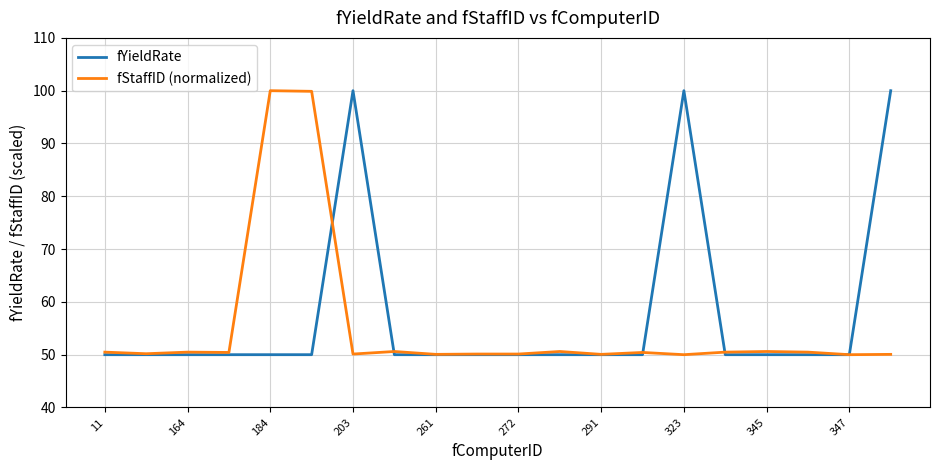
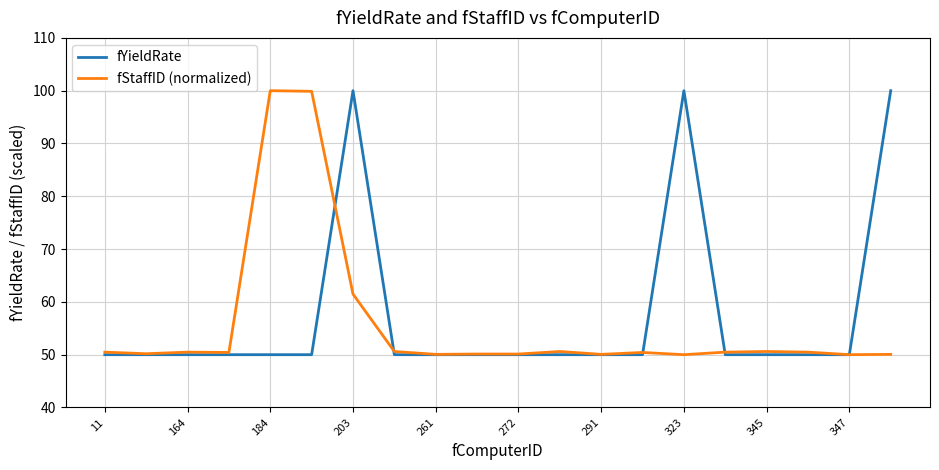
fStaffID (normalized), 203: 50 -> 61
